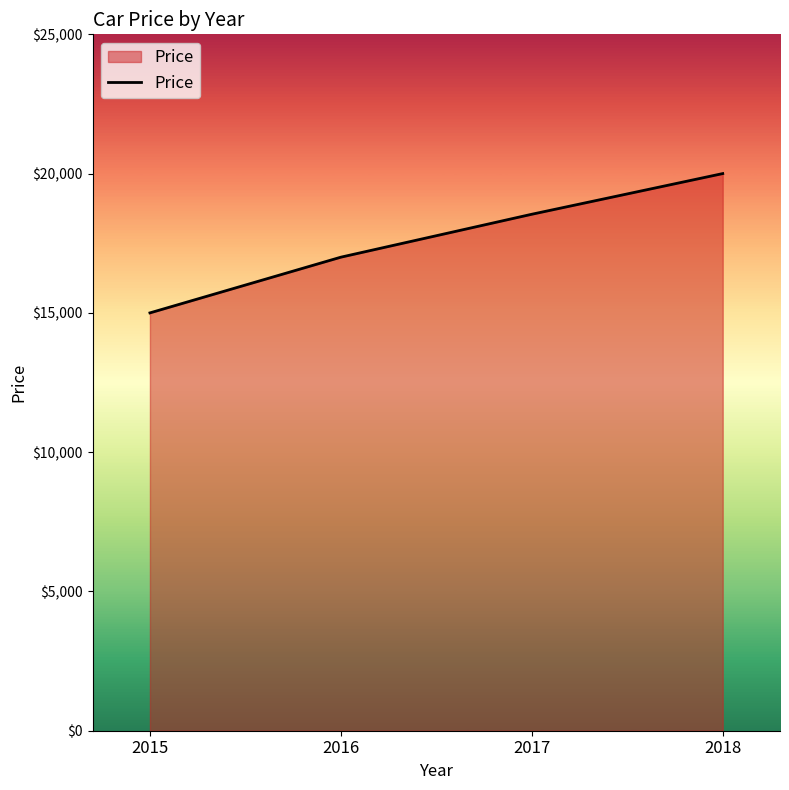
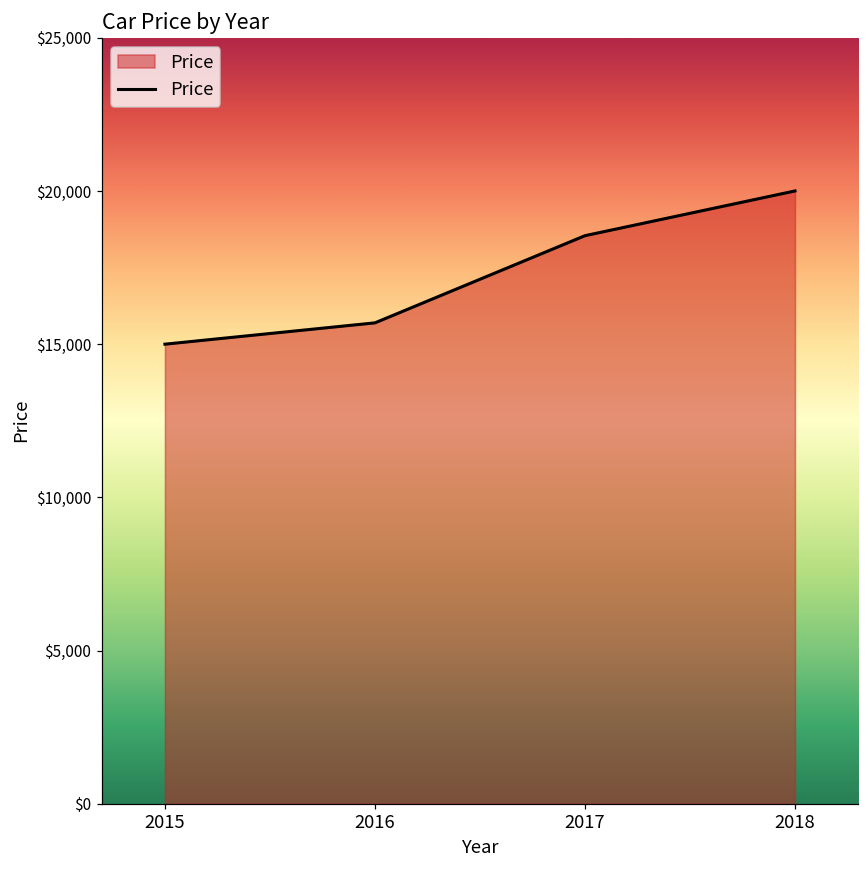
2016: $17,000 -> $15,700
